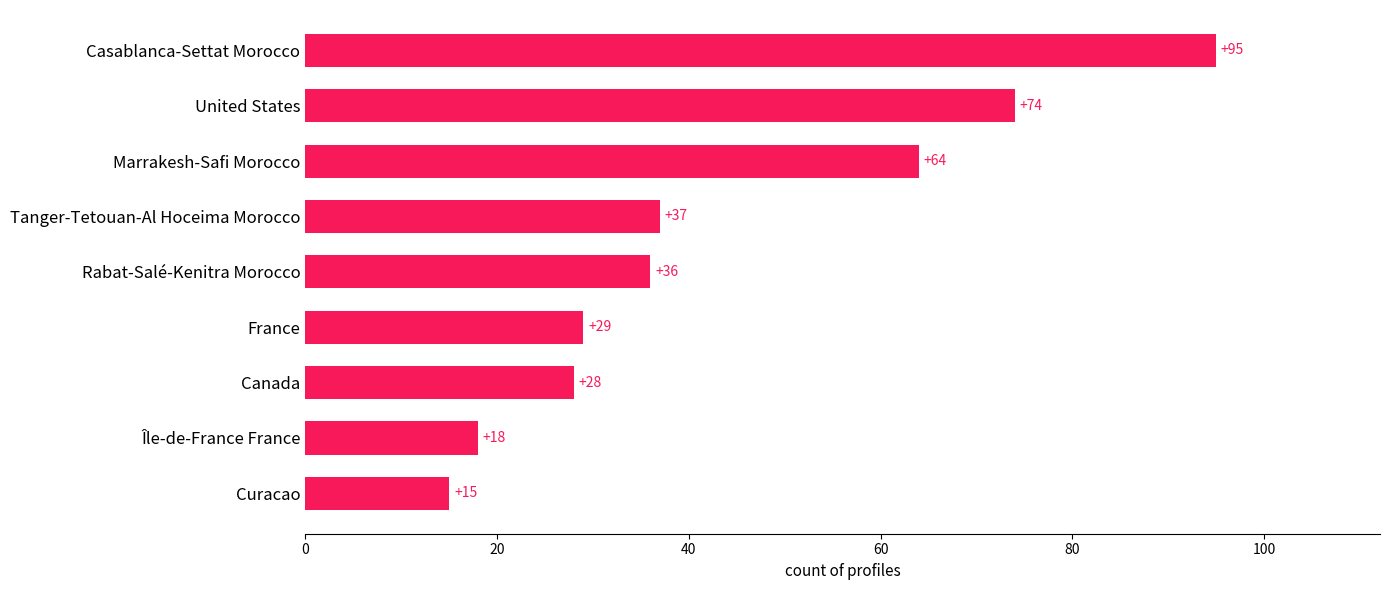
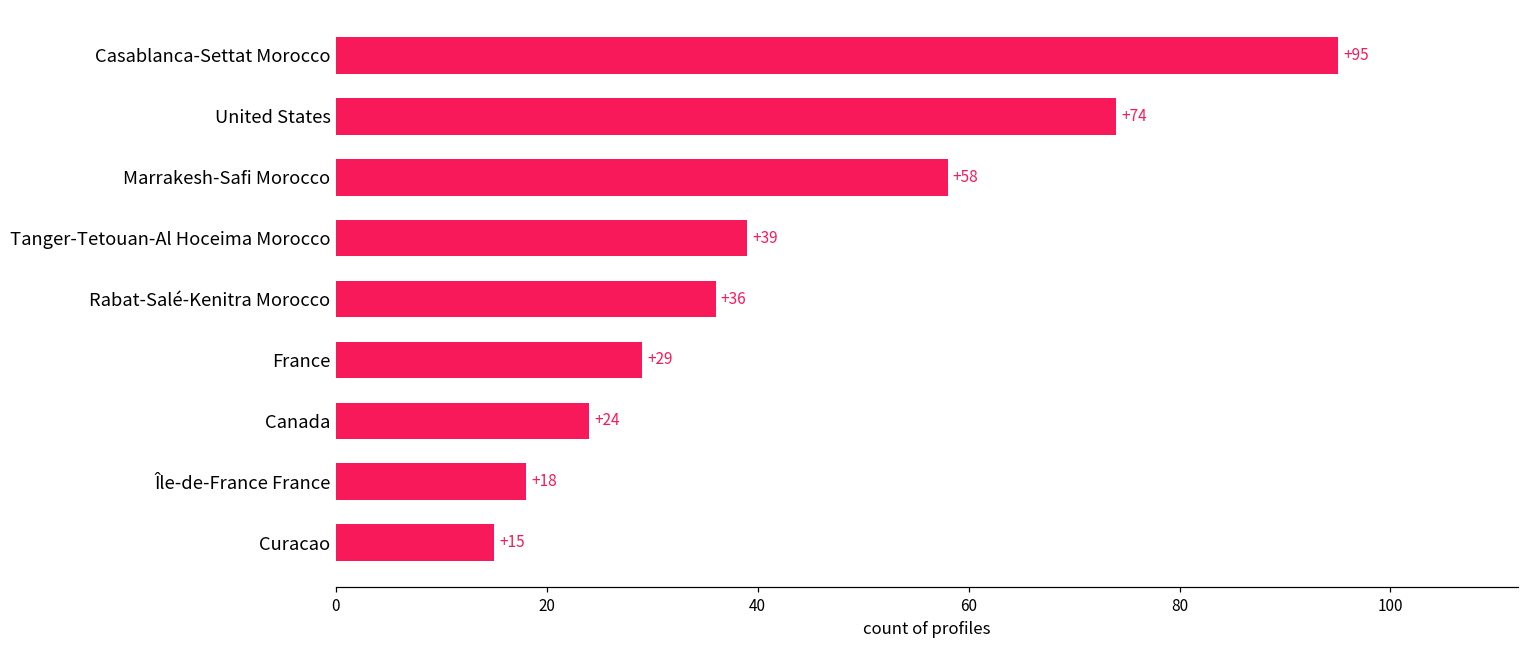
Marrakesh-Safi Morocco: +64 -> +58
Tanger-Tetouan-Al Hoceima Morocco: +37 -> +39
Canada: +28 -> +24
